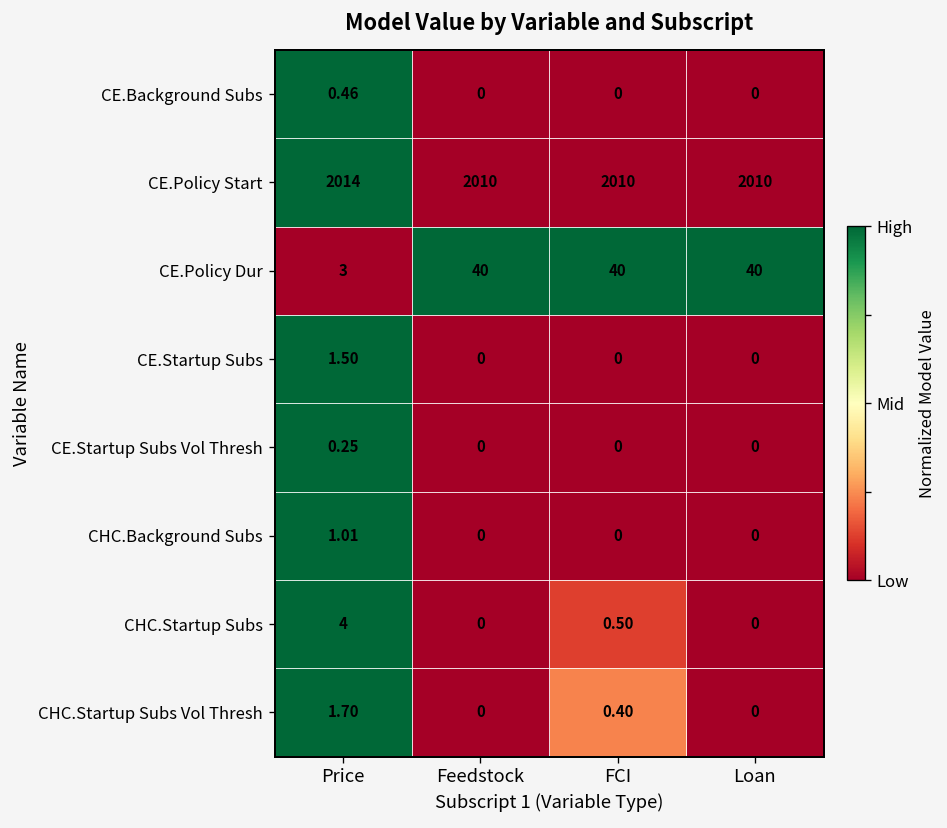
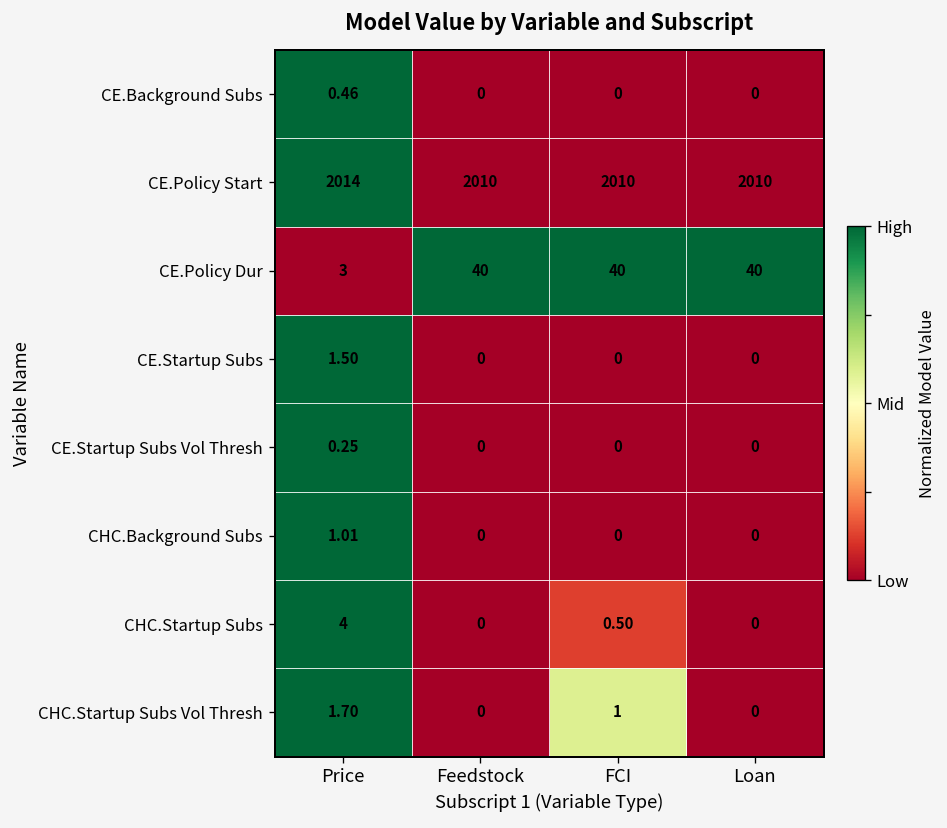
CHC.Startup Subs Vol Thresh, FCI: 0.40 -> 1
